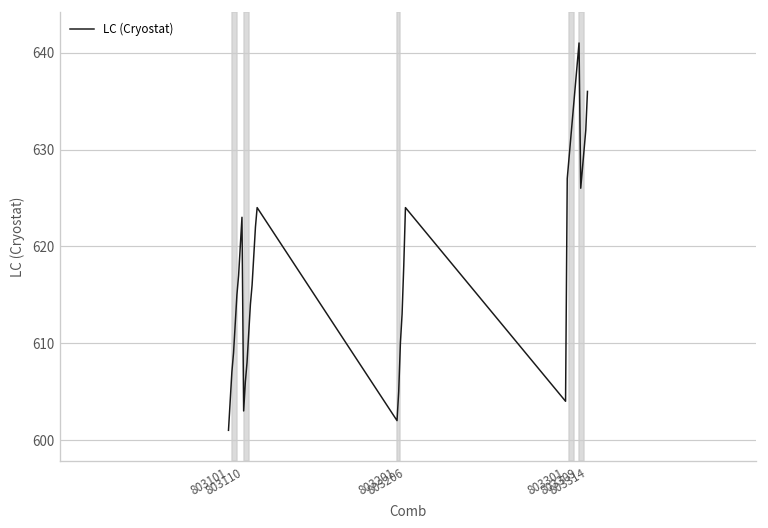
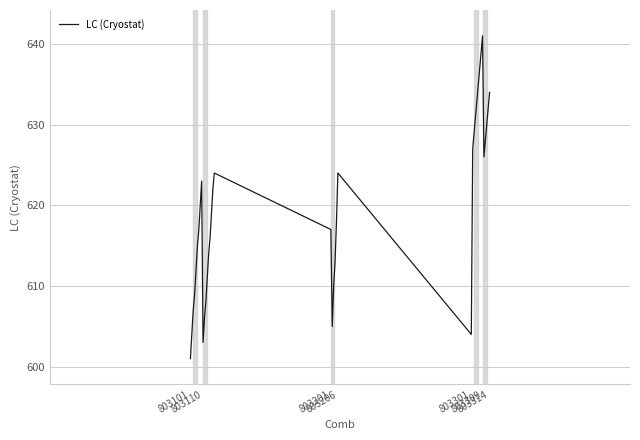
803201: 602 -> 617
803314: 636 -> 634
